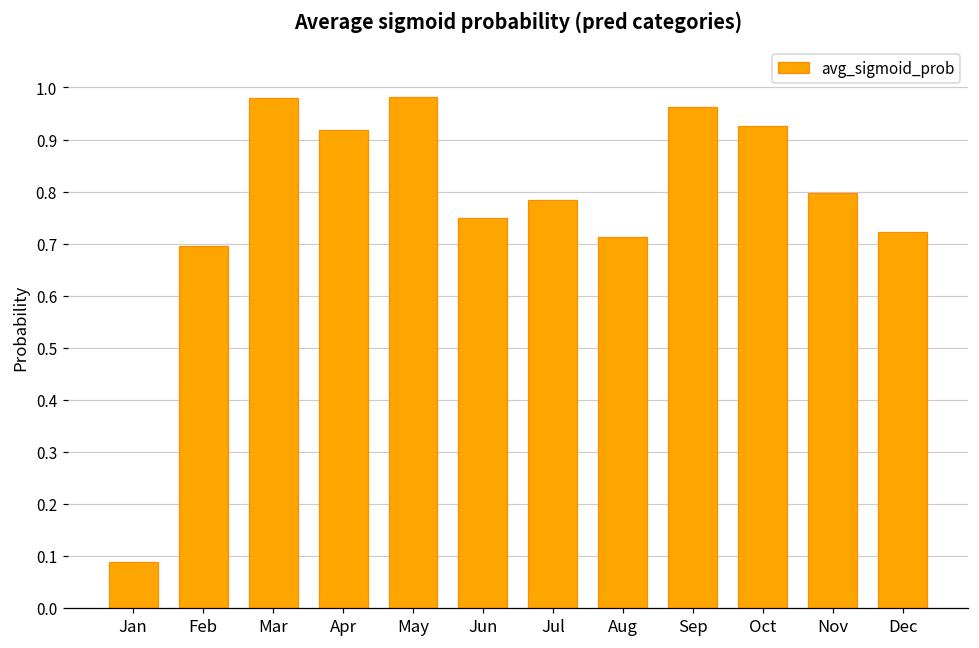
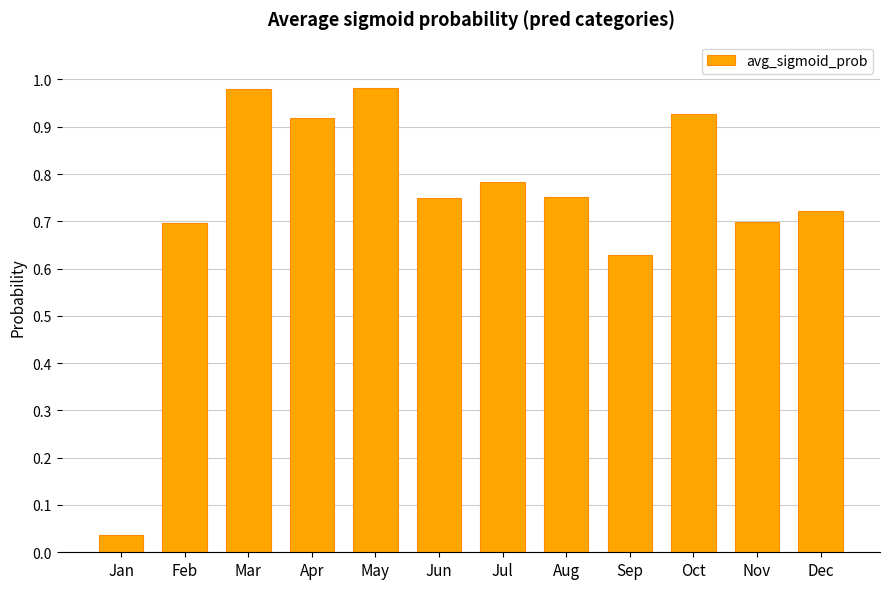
Jan: 0.09 -> 0.04
Aug: 0.71 -> 0.75
Sep: 0.96 -> 0.63
Nov: 0.80 -> 0.70
